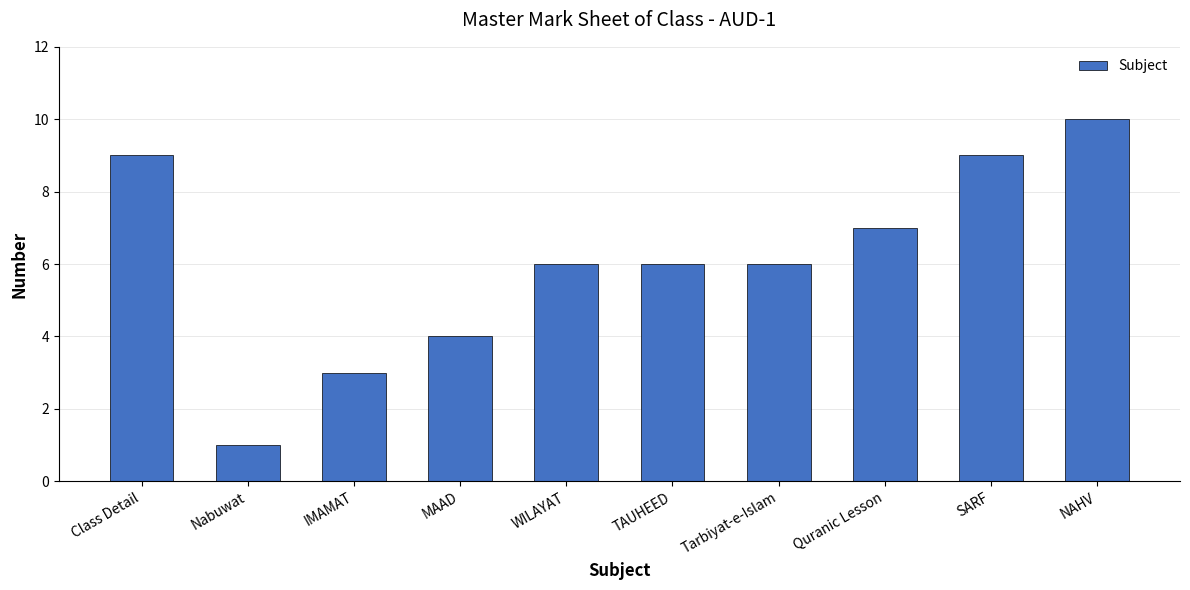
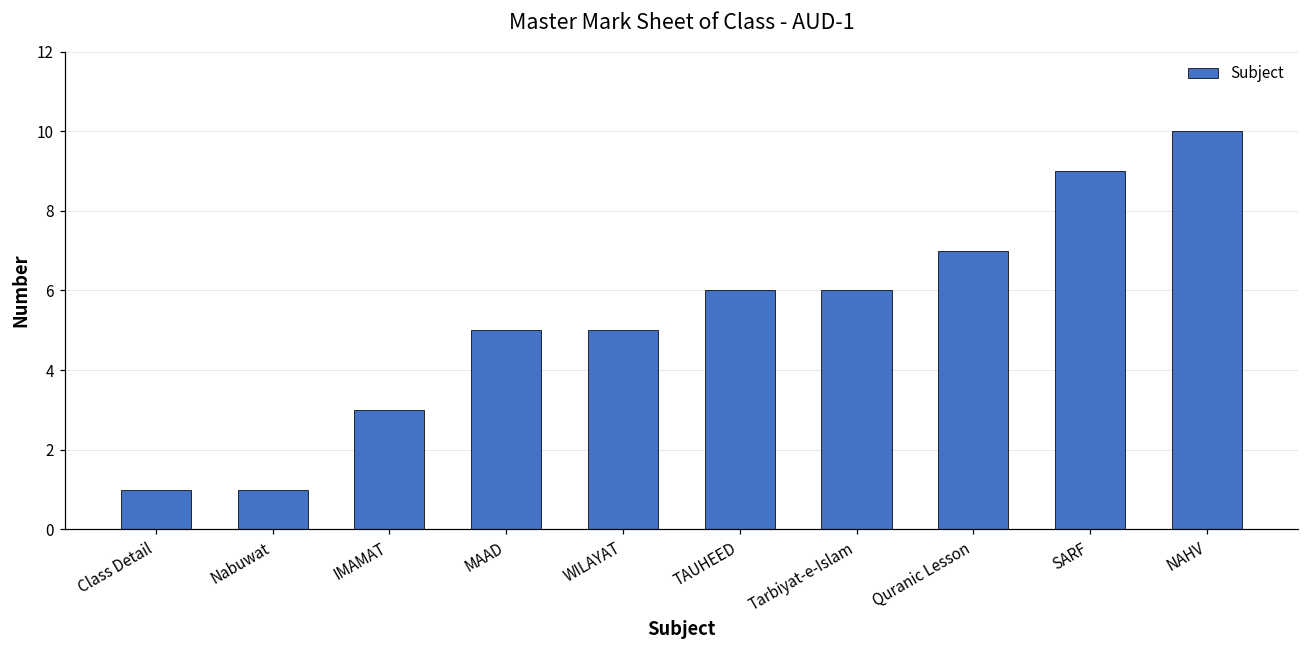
Class Detail: 9 -> 1
MAAD: 4 -> 5
WILAYAT: 6 -> 5
